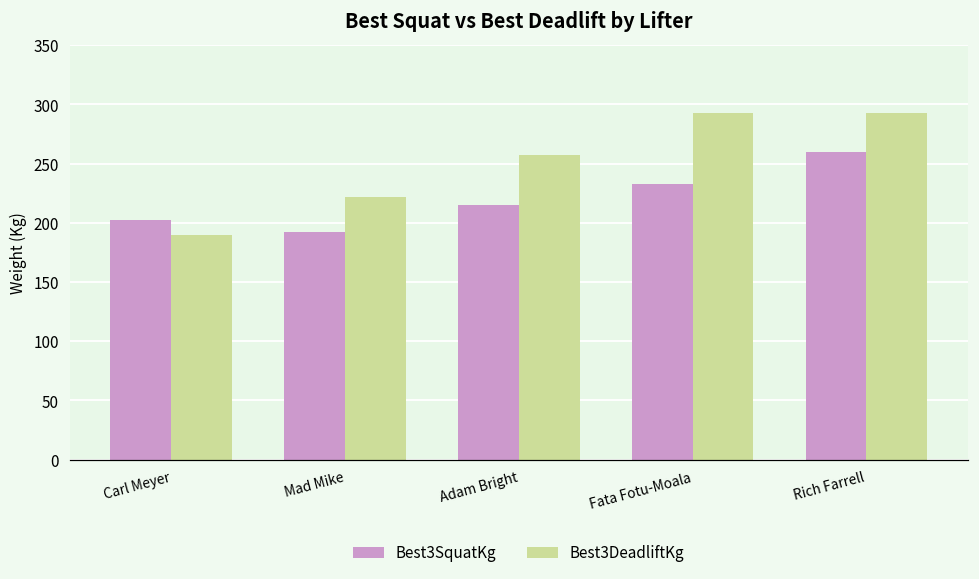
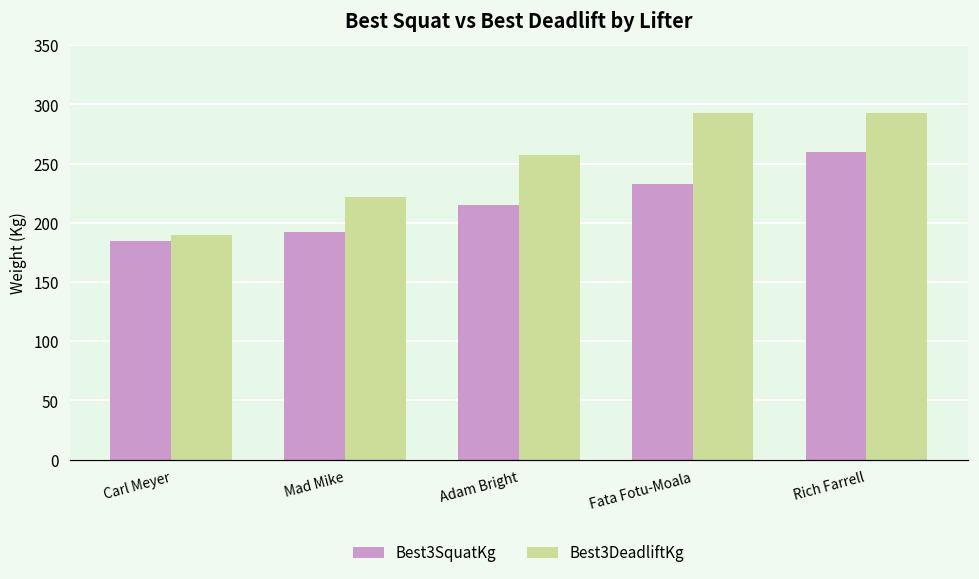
Best3SquatKg, Carl Meyer: 202 -> 185
